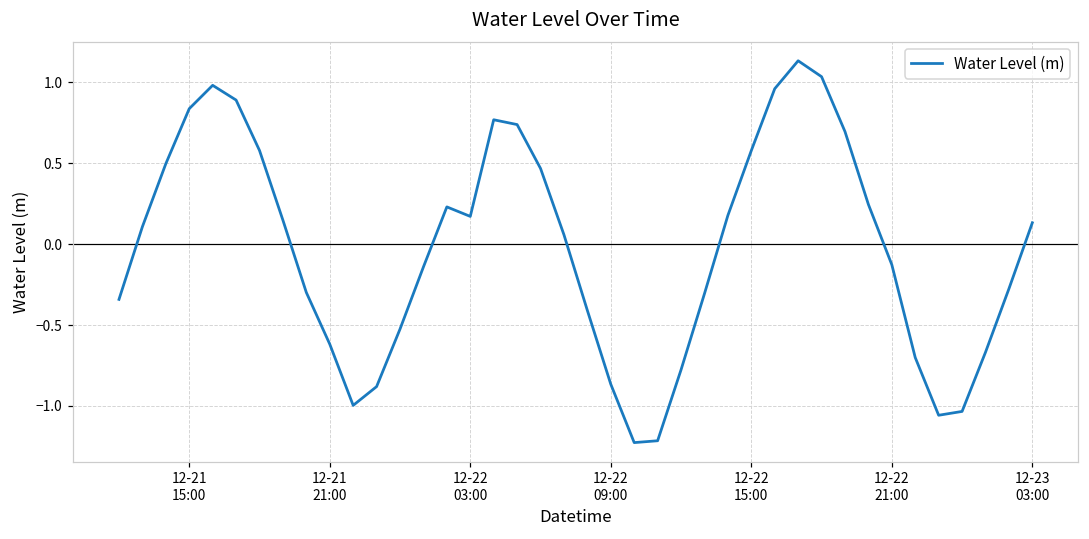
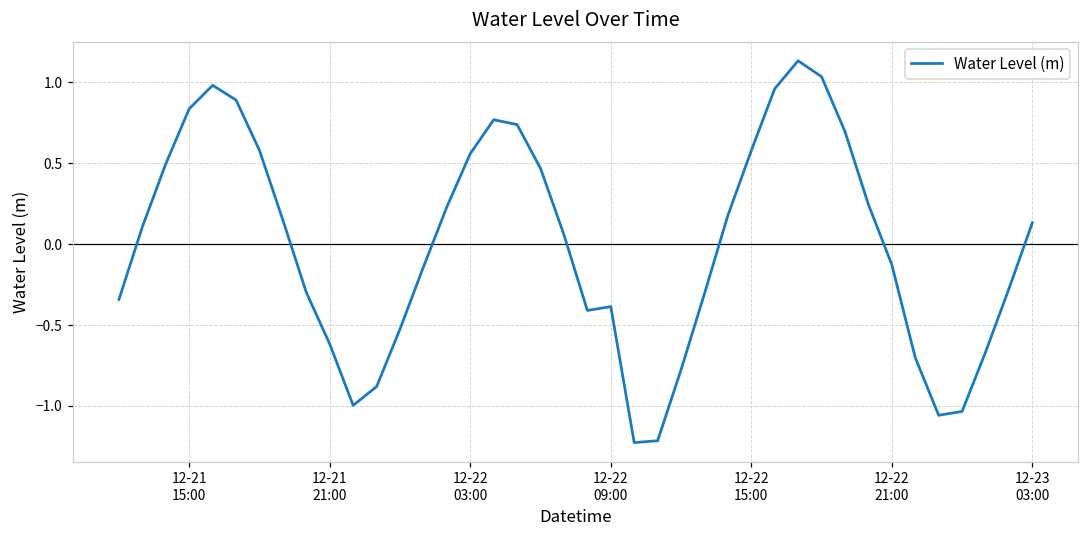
12-22 03:00: 0.17 -> 0.56
12-22 09:00: -0.87 -> -0.39
